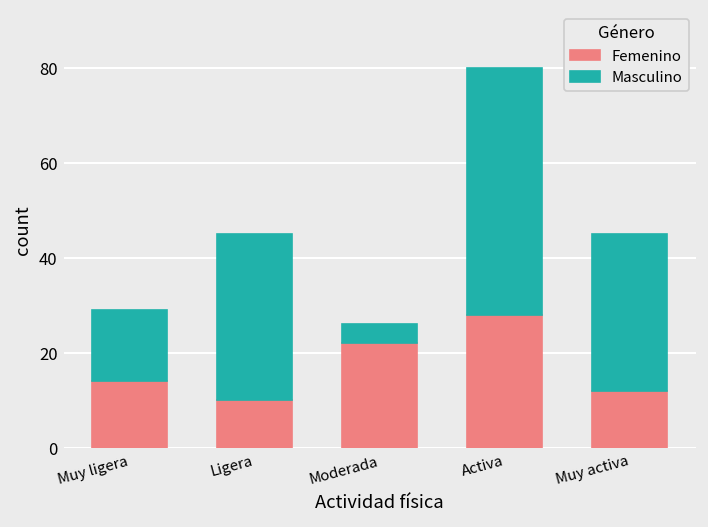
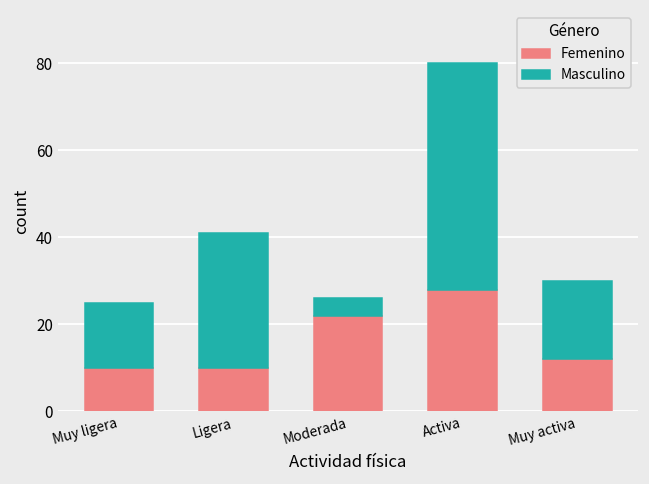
Femenino, Muy ligera: 14 -> 10
Masculino, Ligera: 35 -> 31
Masculino, Muy activa: 33 -> 18
